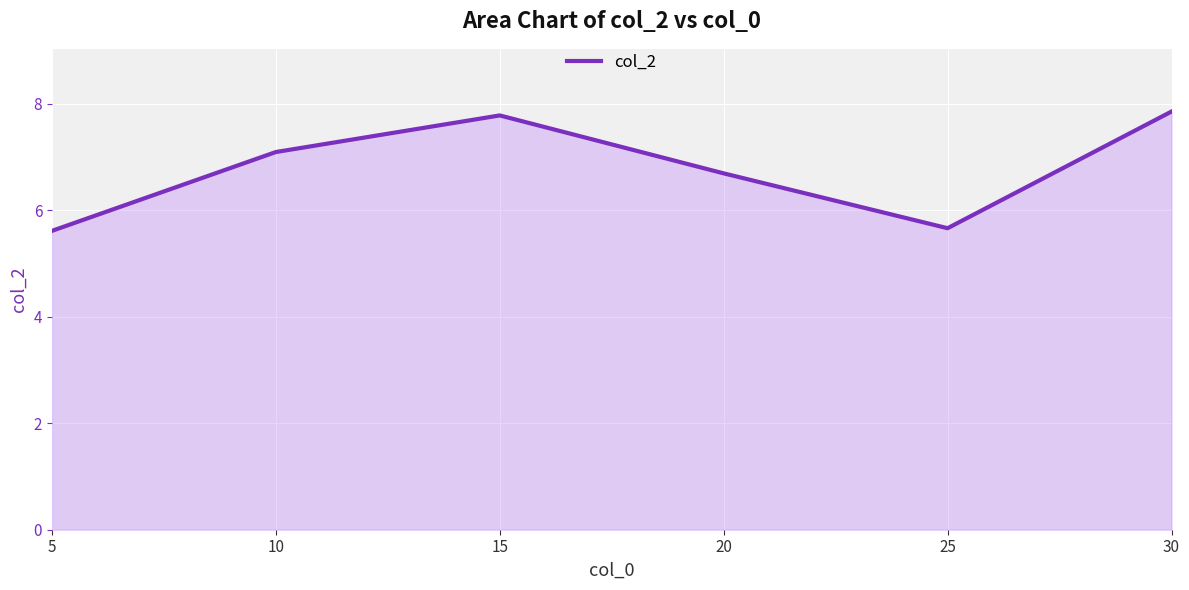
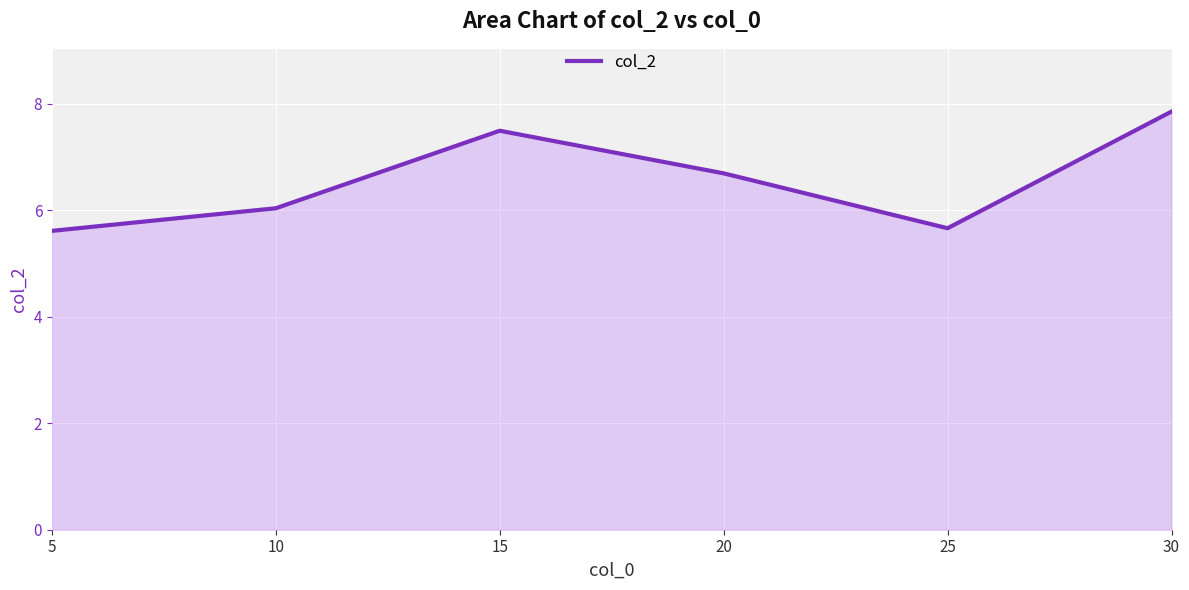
10: 7.1 -> 6.0
15: 7.8 -> 7.5
